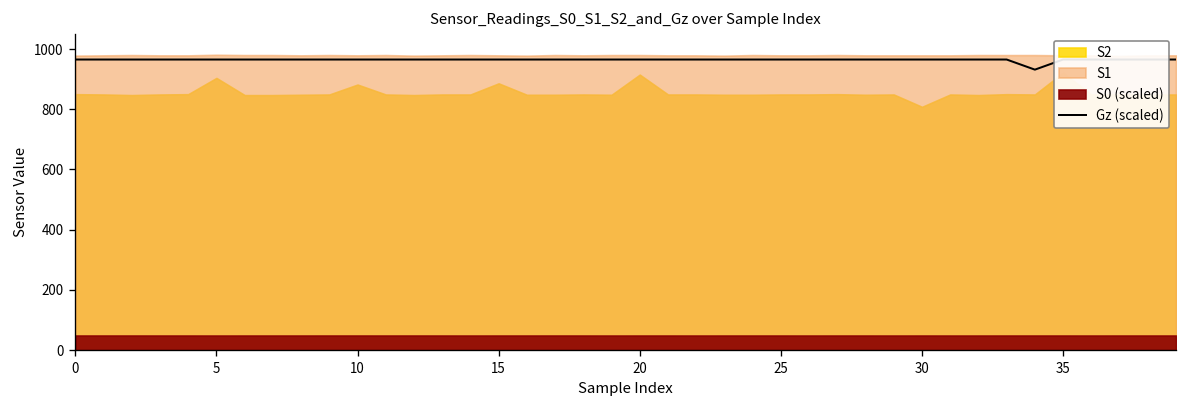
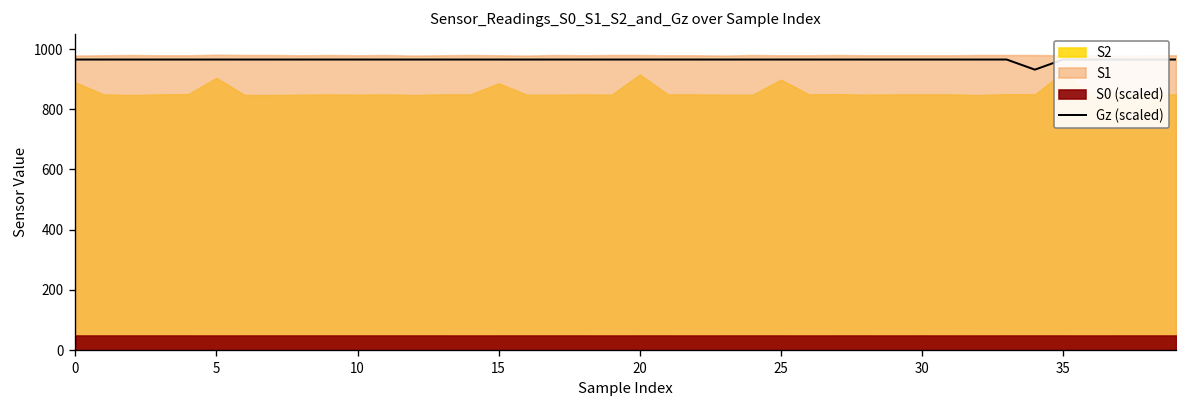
S2, 0: 850 -> 890
S2, 10: 880 -> 850
S2, 25: 850 -> 900
S2, 30: 810 -> 850
